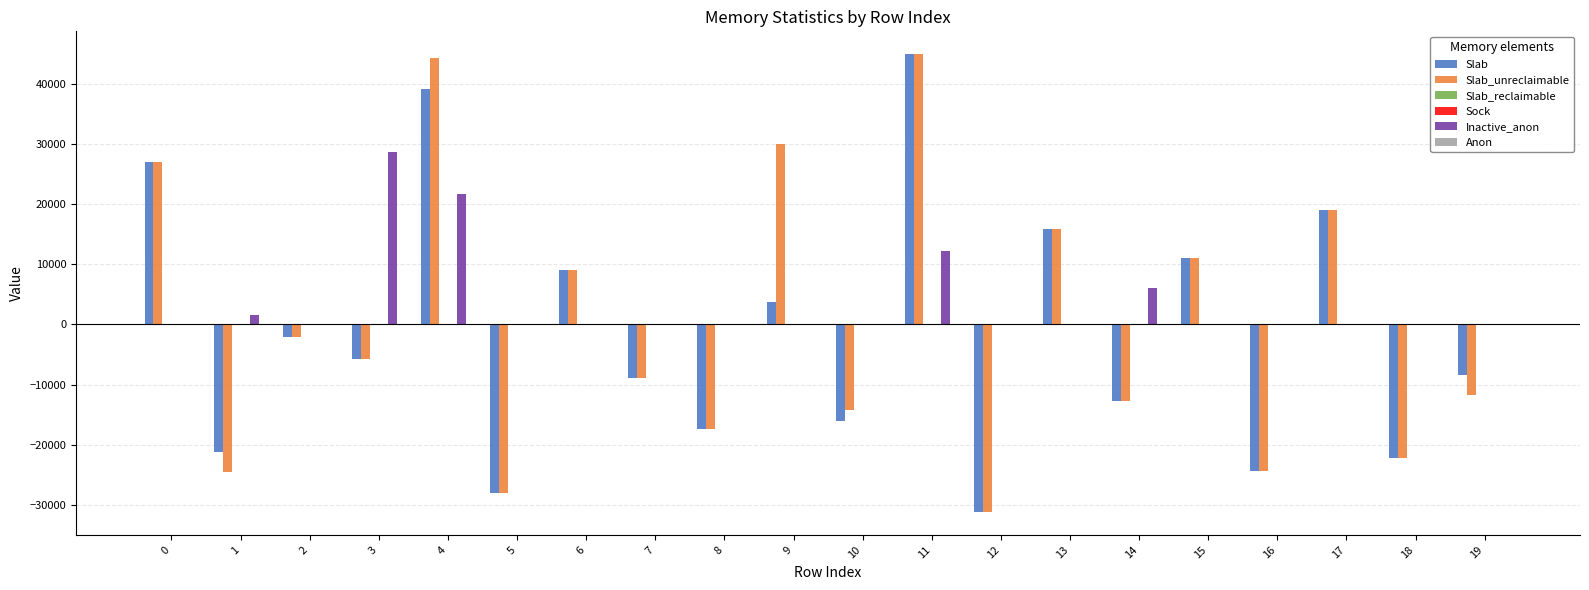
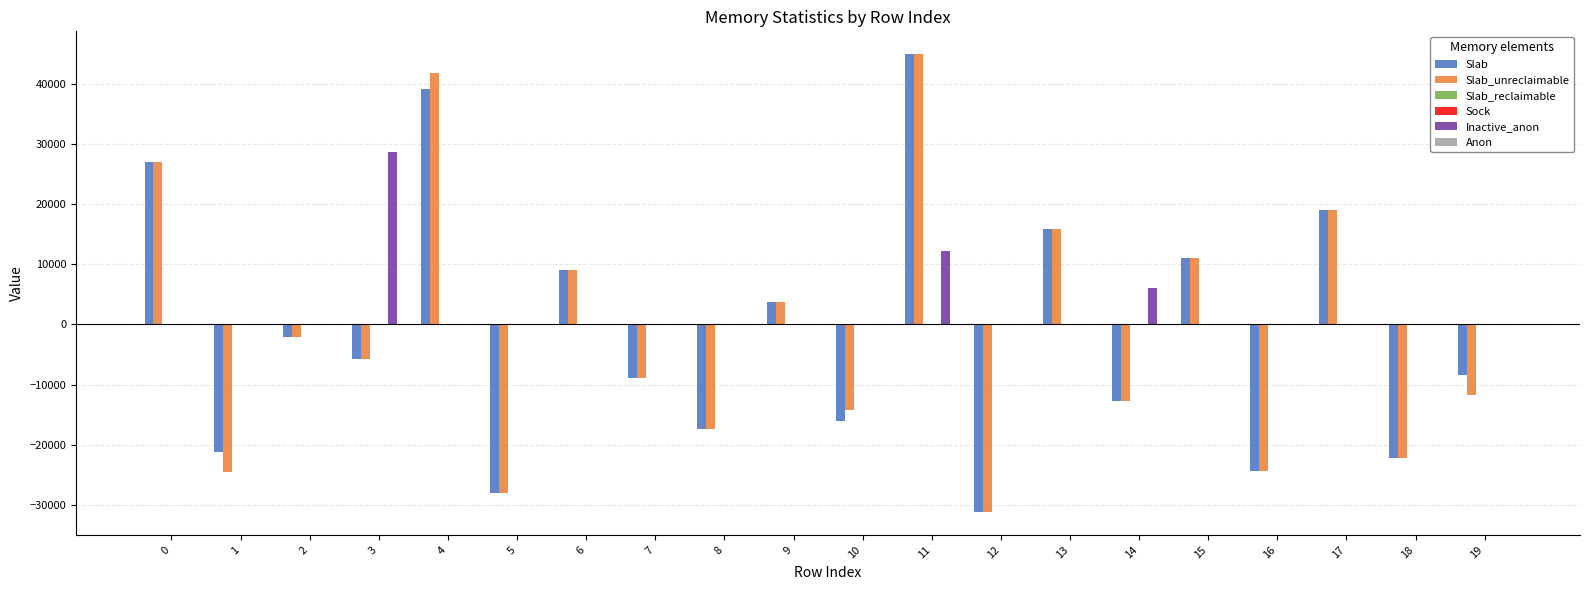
Inactive_anon, 1: 2000 -> 0
Slab_unreclaimable, 4: 44000 -> 42000
Inactive_anon, 4: 22000 -> 0
Slab_unreclaimable, 9: 30000 -> 4000
